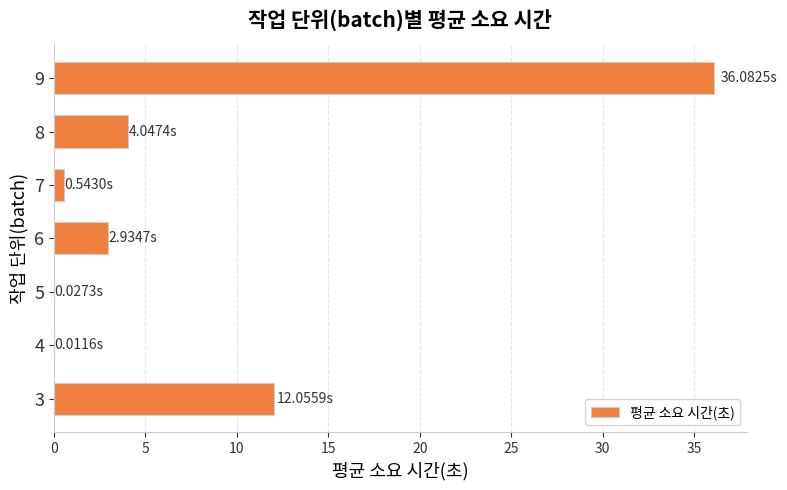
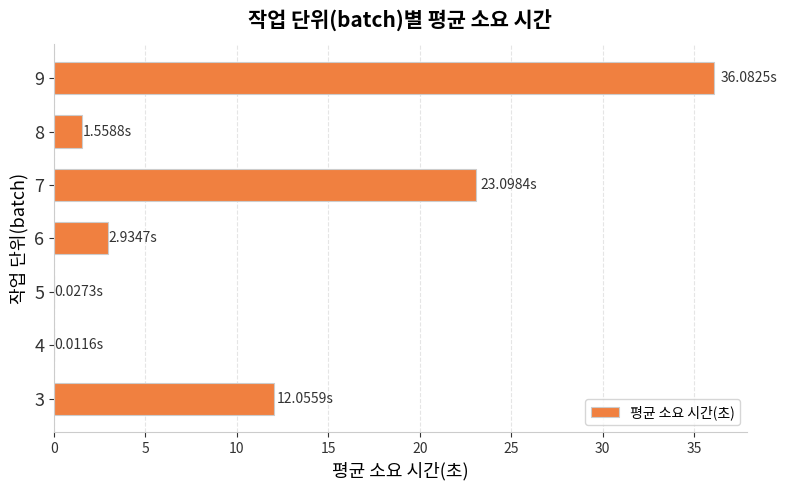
8: 4.0474s -> 1.5588s
7: 0.5430s -> 23.0984s
